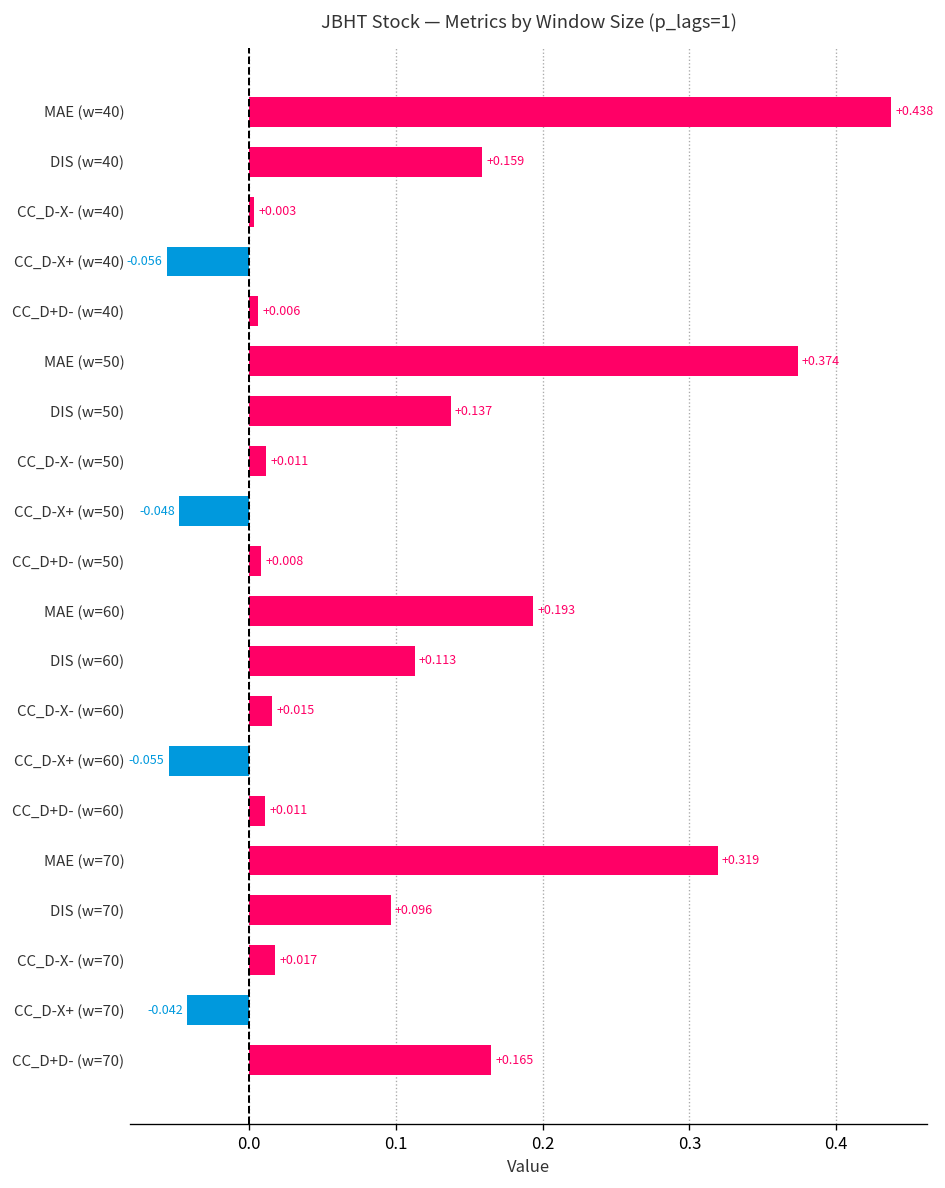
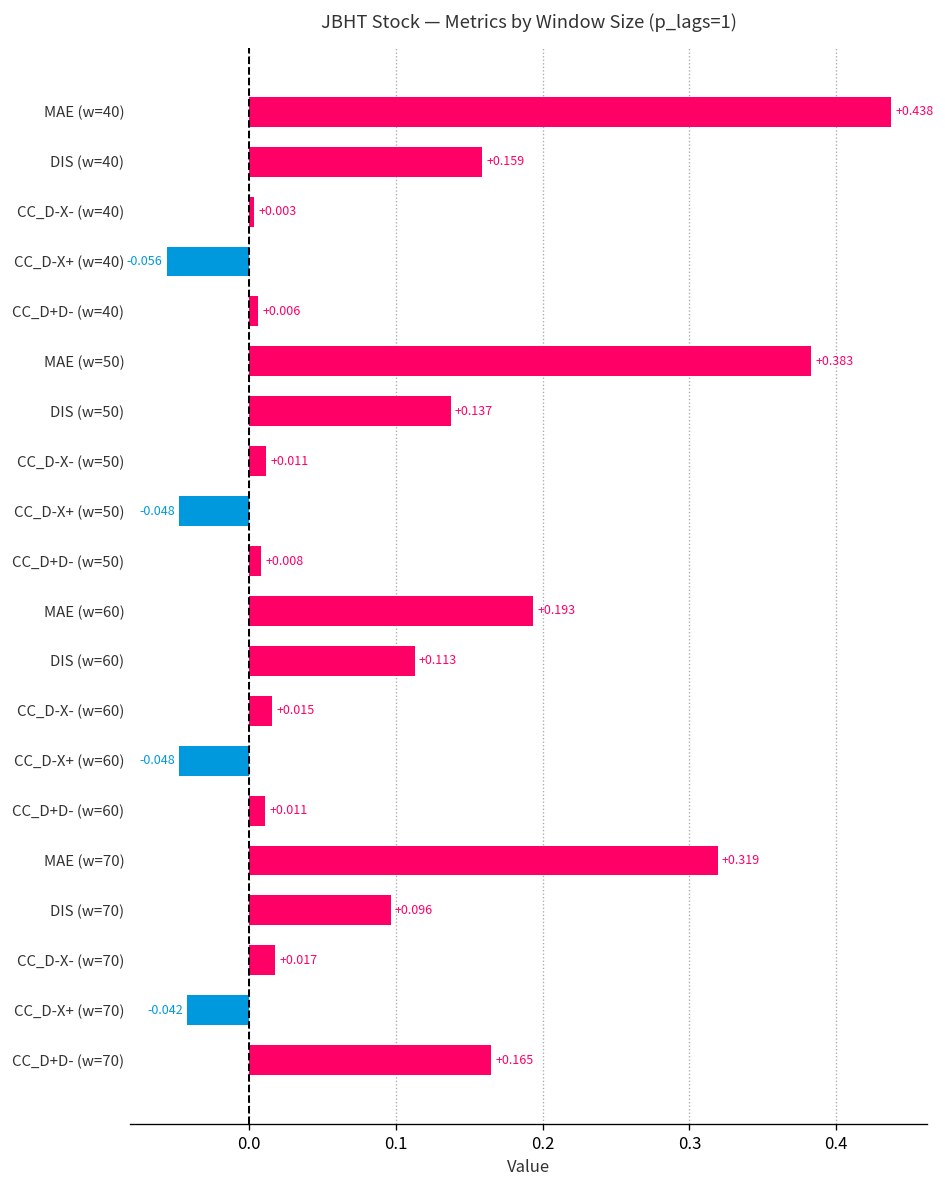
MAE (w=50): +0.374 -> +0.383
CC_D-X+ (w=60): -0.055 -> -0.048
